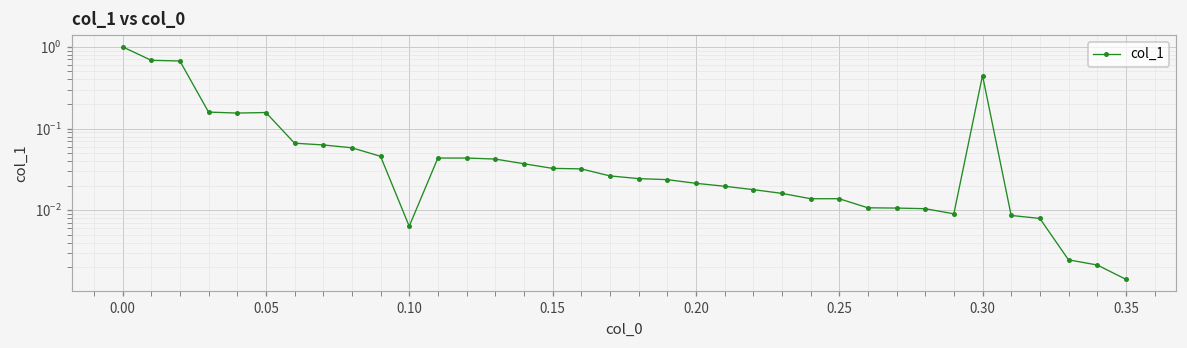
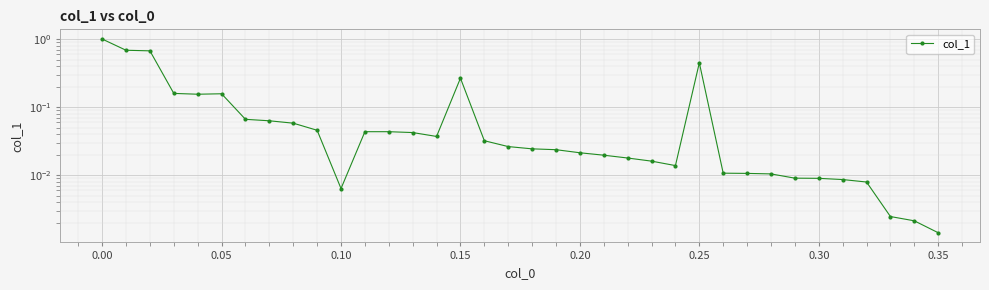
0.15: 0.03 -> 0.27
0.25: 0.014 -> 0.4
0.30: 0.4 -> 0.009
